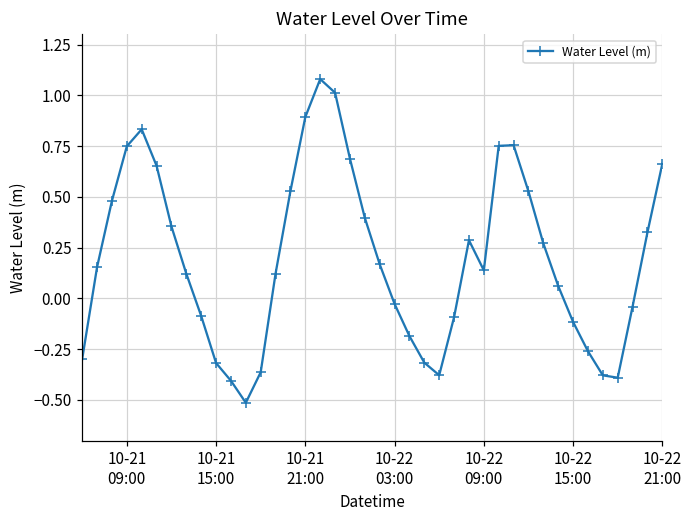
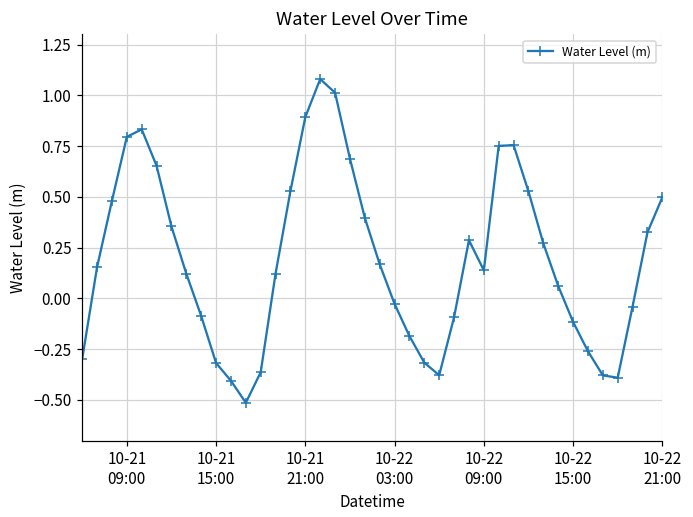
10-21 09:00: 0.75 -> 0.80
10-22 21:00: 0.66 -> 0.50
